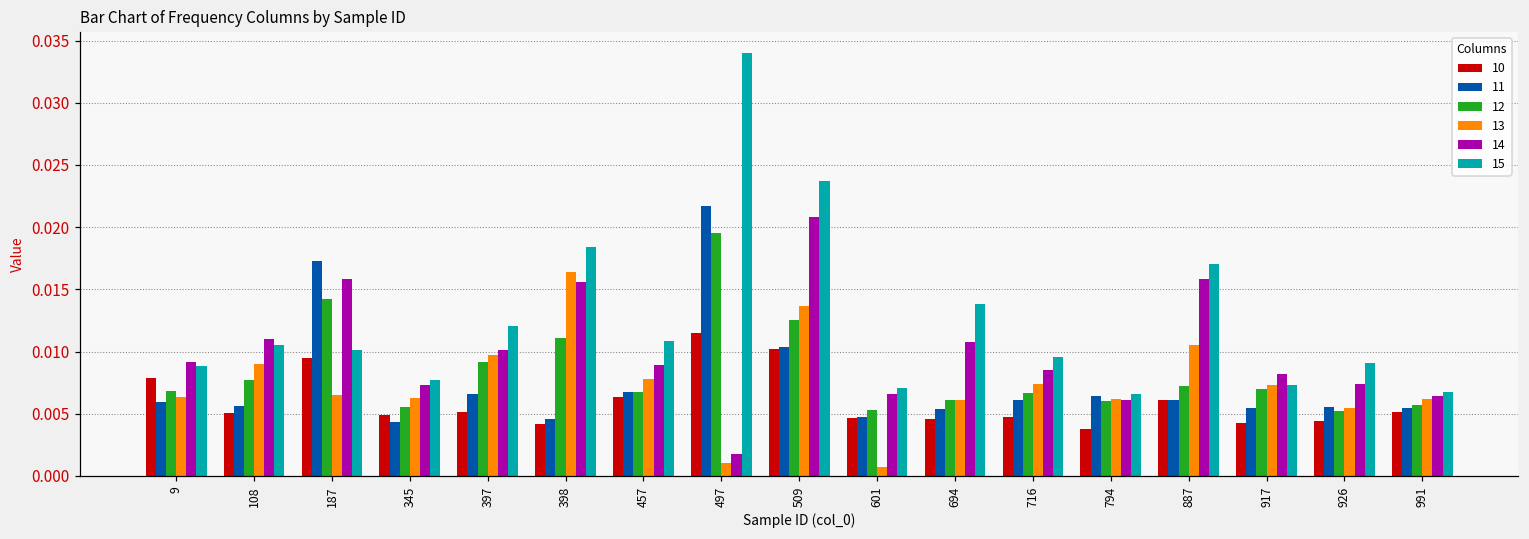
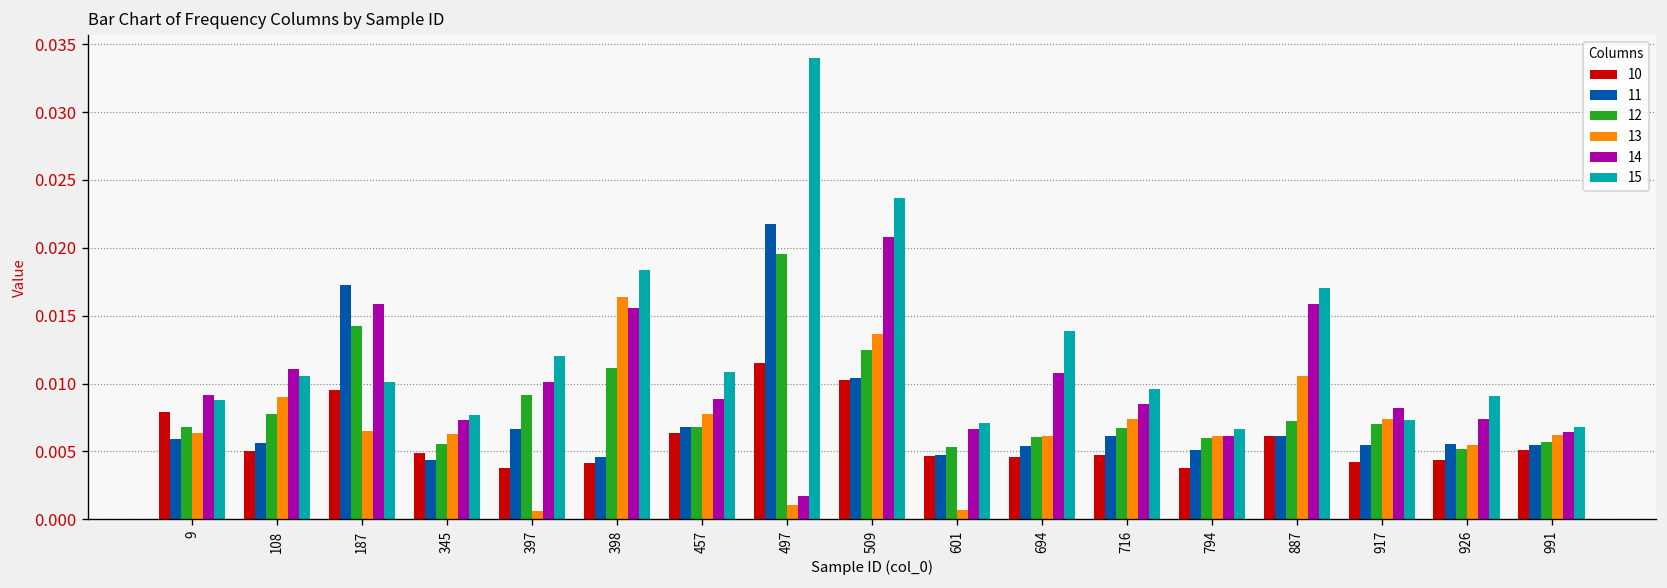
10, 397: 0.0052 -> 0.0038
13, 397: 0.0097 -> 0.0006
11, 794: 0.0065 -> 0.0051
